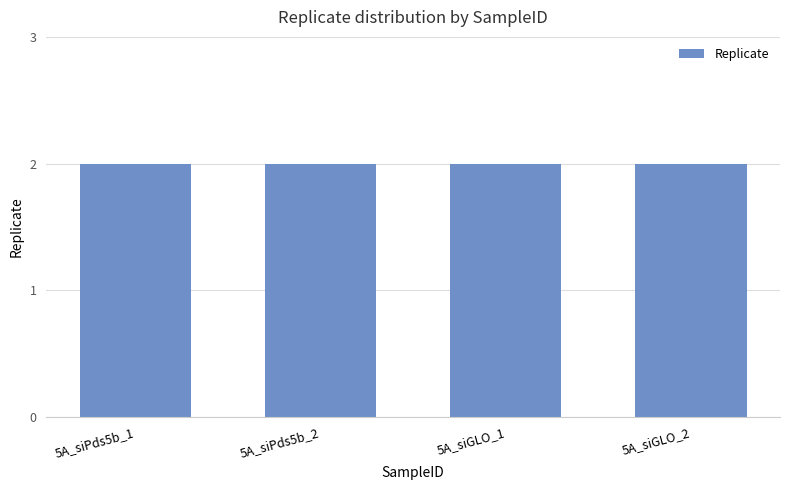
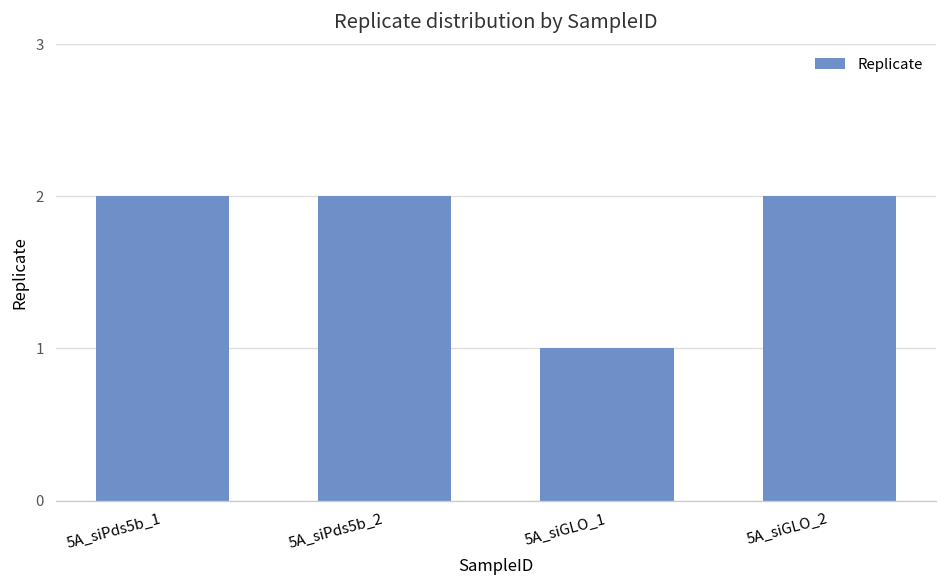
5A_siGLO_1: 2 -> 1
